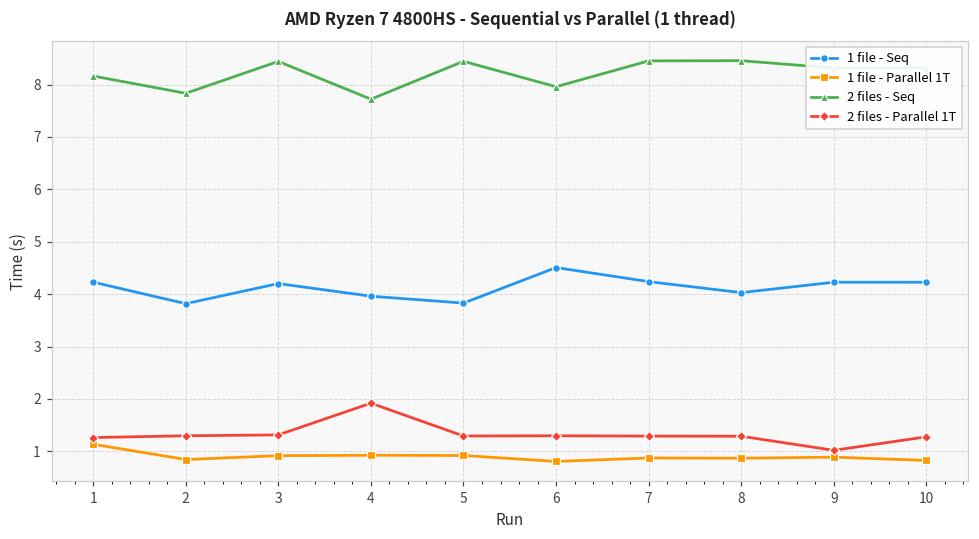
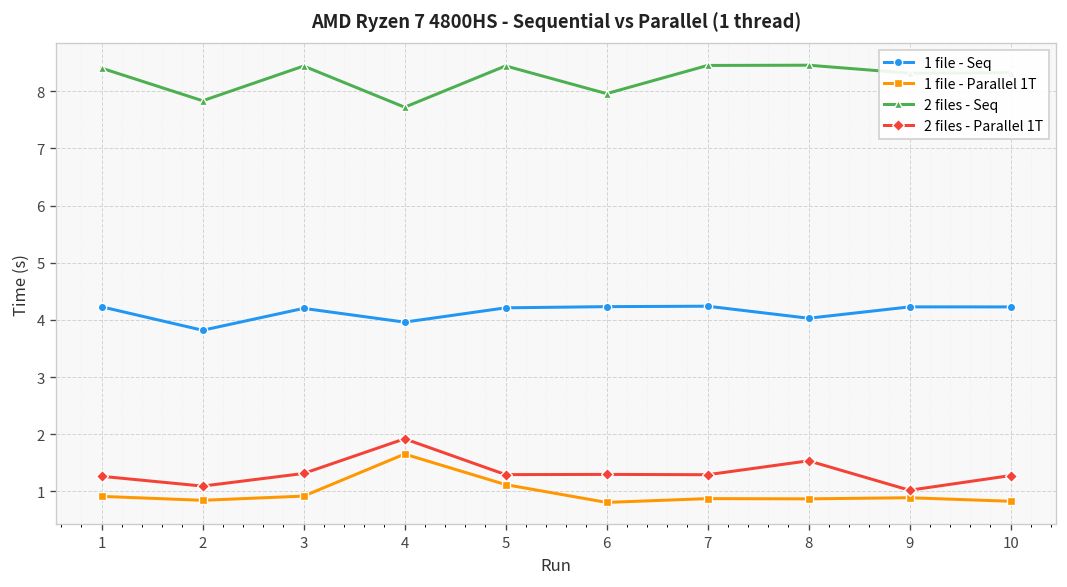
1 file - Parallel 1T, 1: 1.1 -> 0.9
2 files - Seq, 1: 8.2 -> 8.4
2 files - Parallel 1T, 2: 1.3 -> 1.1
1 file - Parallel 1T, 4: 0.9 -> 1.7
1 file - Seq, 5: 3.8 -> 4.2
1 file - Parallel 1T, 5: 0.9 -> 1.1
1 file - Seq, 6: 4.5 -> 4.2
2 files - Parallel 1T, 8: 1.3 -> 1.5
